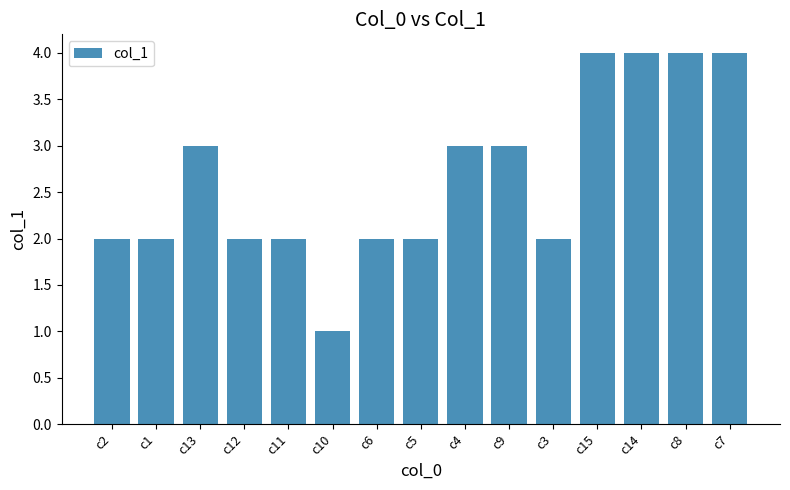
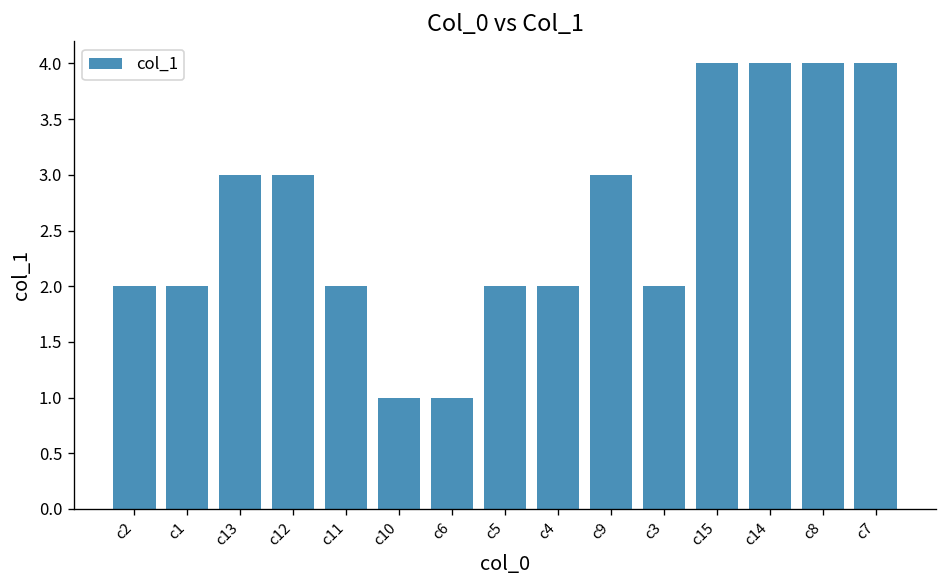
c12: 2 -> 3
c6: 2 -> 1
c4: 3 -> 2
